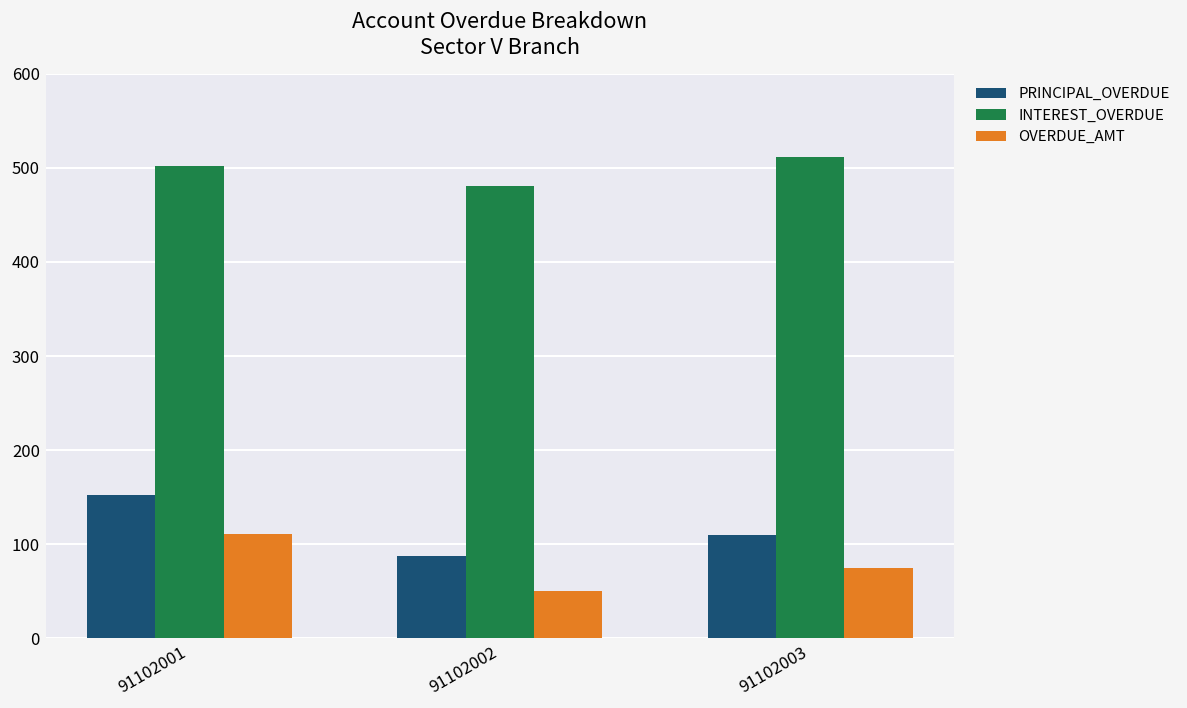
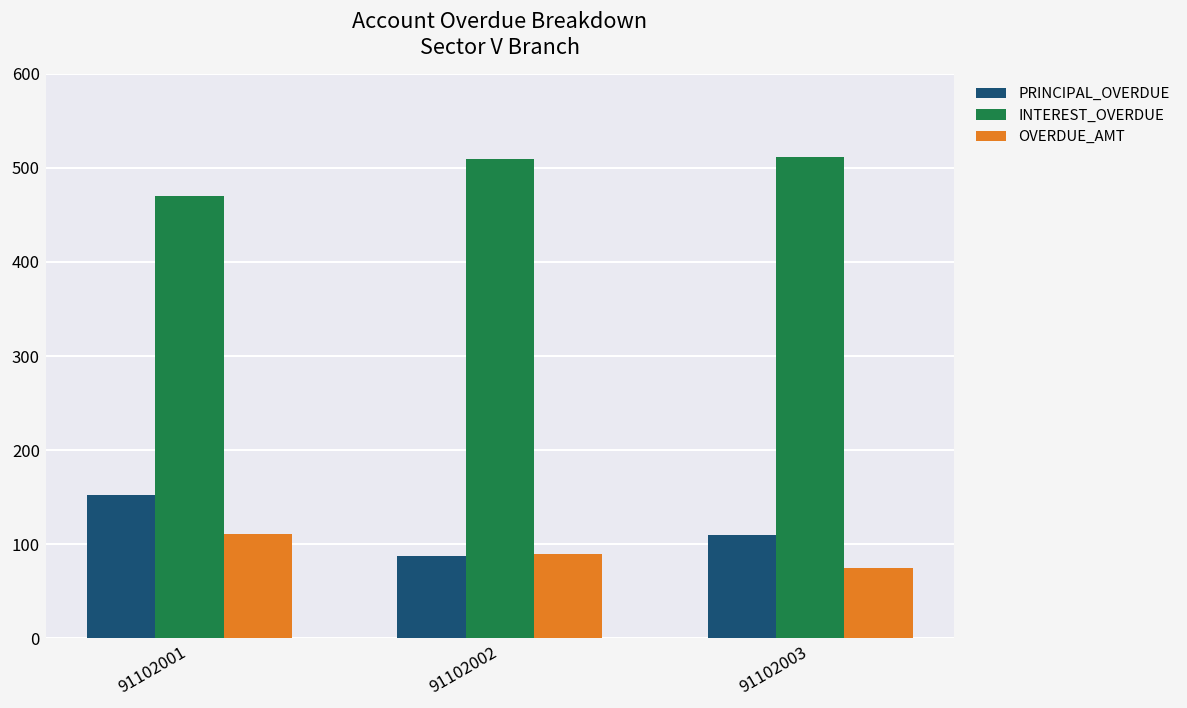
INTEREST_OVERDUE, 91102001: 500 -> 470
INTEREST_OVERDUE, 91102002: 480 -> 510
OVERDUE_AMT, 91102002: 50 -> 90
